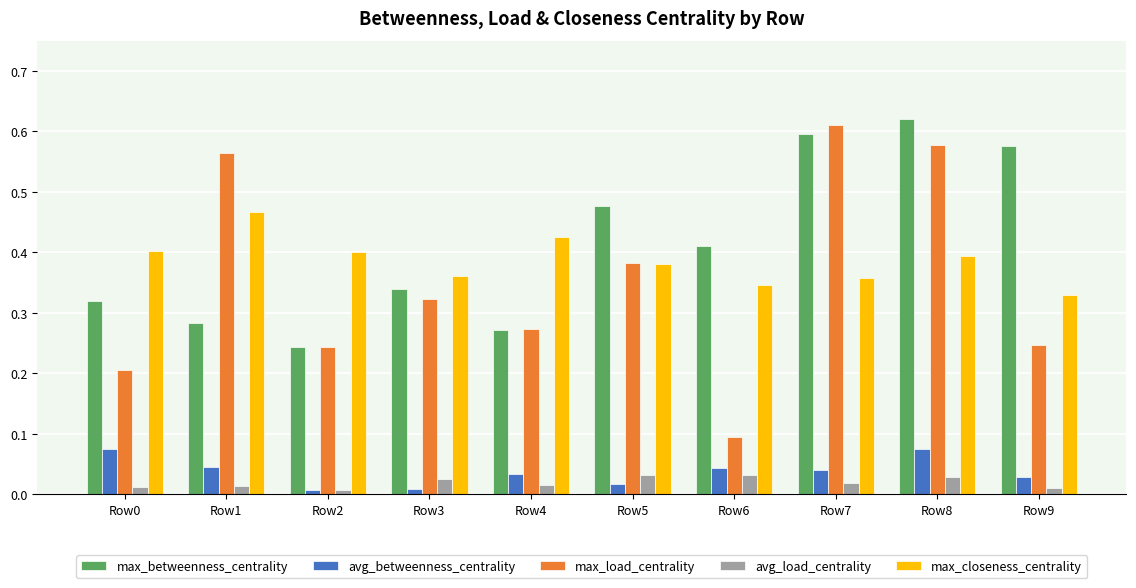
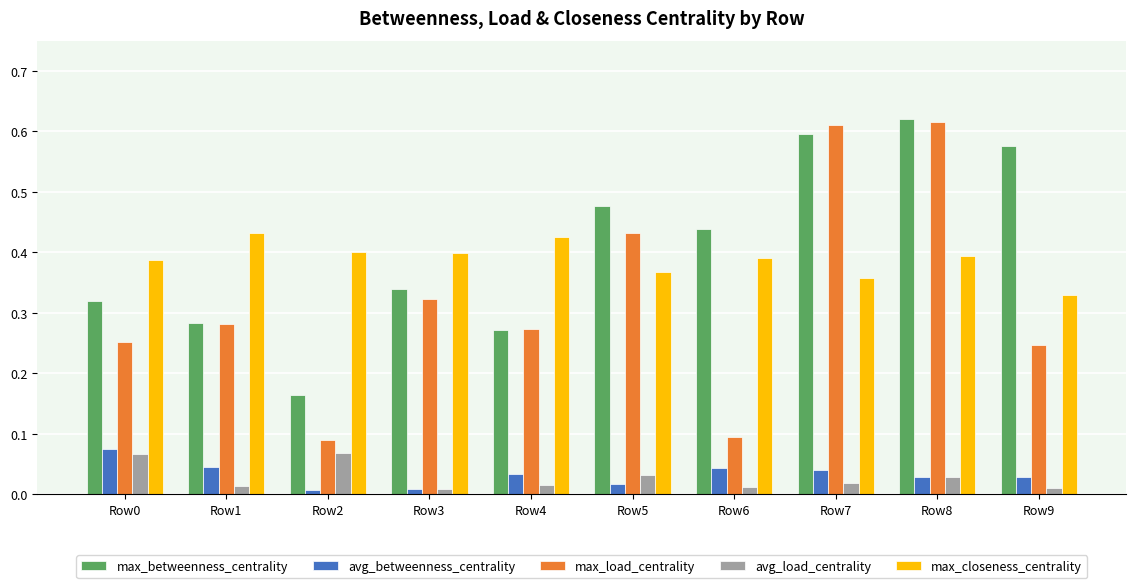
max_load_centrality, Row0: 0.21 -> 0.25
avg_load_centrality, Row0: 0.01 -> 0.07
max_closeness_centrality, Row0: 0.40 -> 0.39
max_load_centrality, Row1: 0.56 -> 0.28
max_closeness_centrality, Row1: 0.47 -> 0.43
max_betweenness_centrality, Row2: 0.24 -> 0.16
max_load_centrality, Row2: 0.24 -> 0.09
avg_load_centrality, Row2: 0.01 -> 0.07
avg_load_centrality, Row3: 0.03 -> 0.01
max_closeness_centrality, Row3: 0.36 -> 0.40
max_load_centrality, Row5: 0.38 -> 0.43
max_closeness_centrality, Row5: 0.38 -> 0.37
max_betweenness_centrality, Row6: 0.41 -> 0.44
avg_load_centrality, Row6: 0.03 -> 0.01
max_closeness_centrality, Row6: 0.35 -> 0.39
avg_betweenness_centrality, Row8: 0.08 -> 0.03
max_load_centrality, Row8: 0.58 -> 0.62
